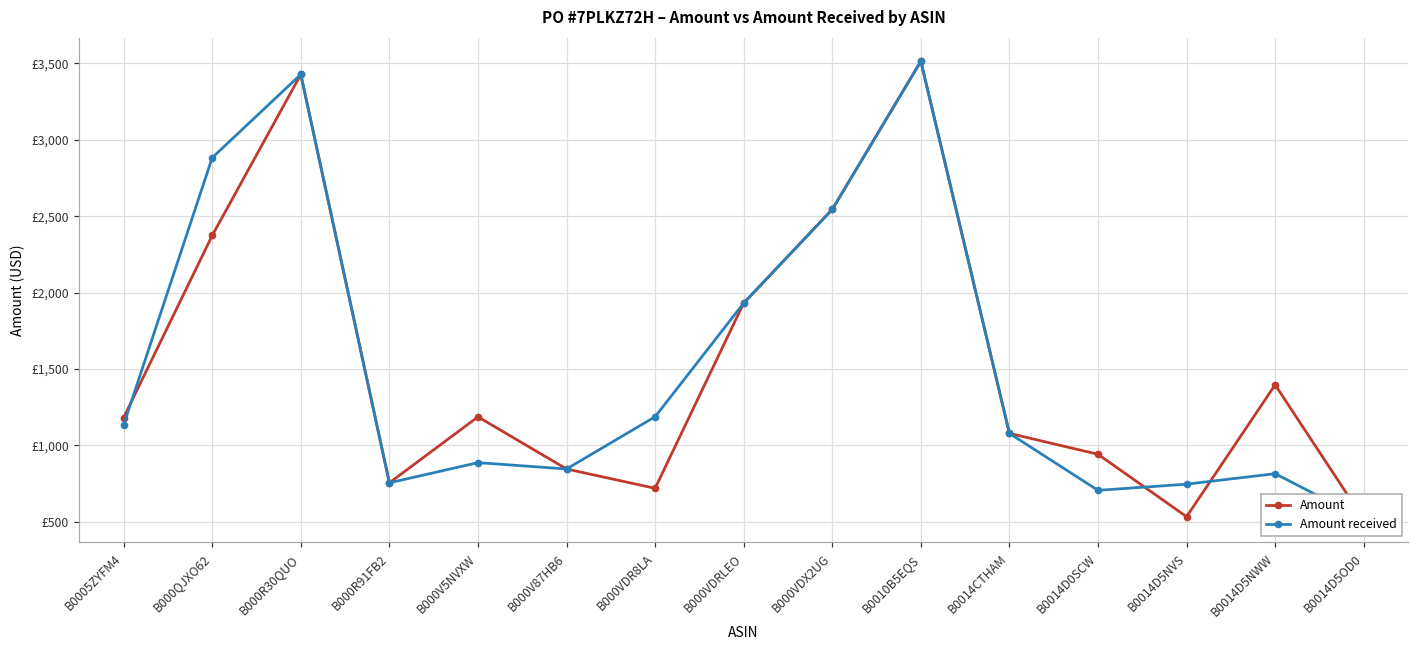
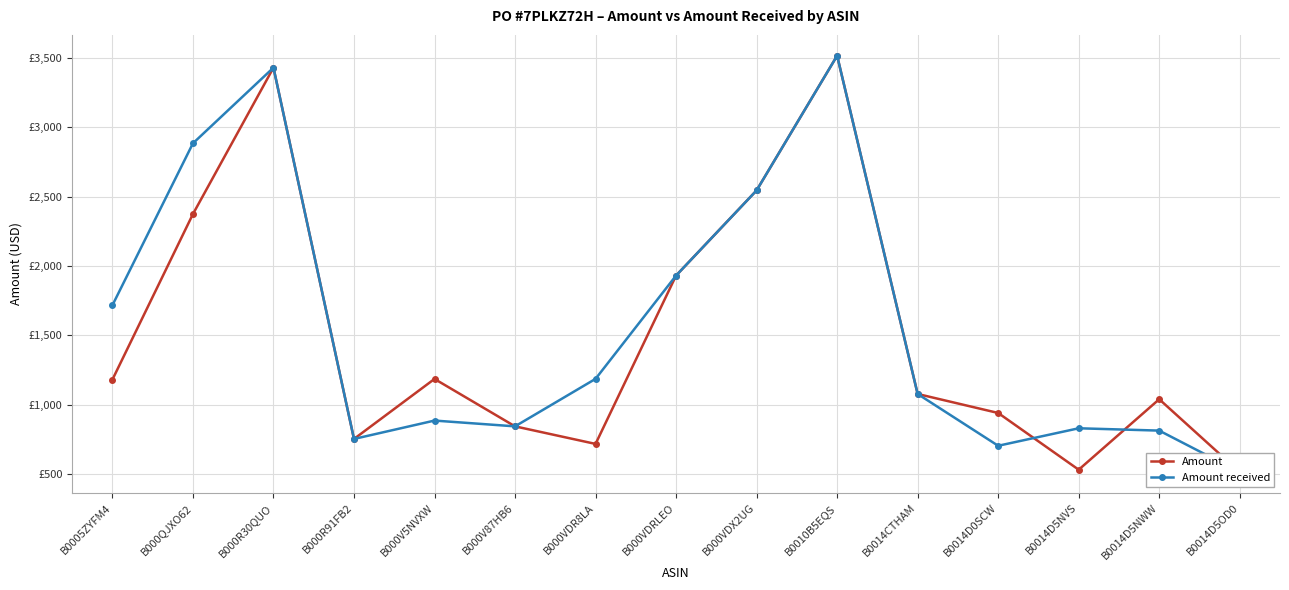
Amount received, B0005ZYFM4: £1,130 -> £1,720
Amount received, B0014D5NVS: £750 -> £830
Amount, B0014D5NWW: £1,400 -> £1,040
